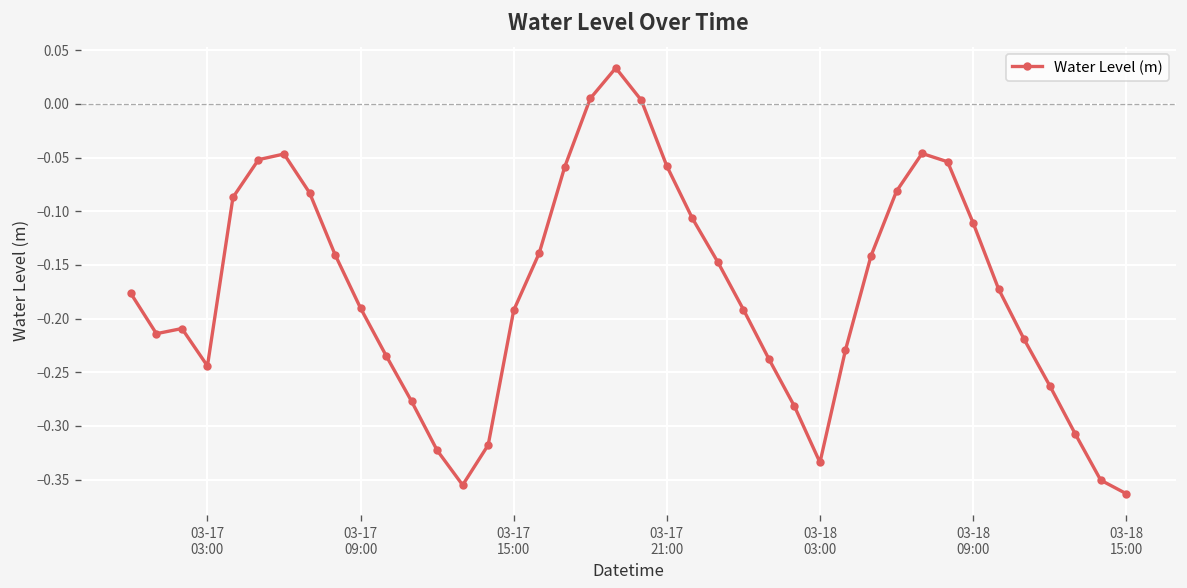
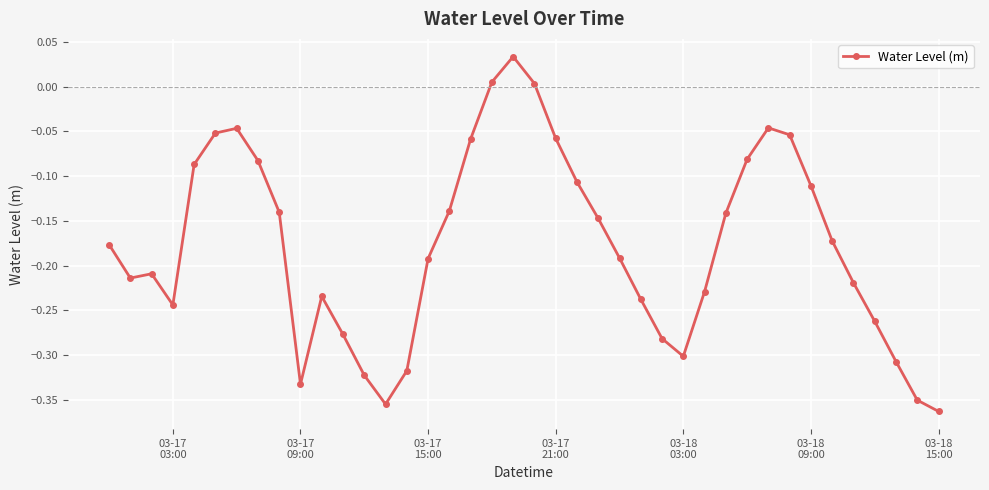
03-17 09:00: -0.19 -> -0.33
03-18 03:00: -0.33 -> -0.30
